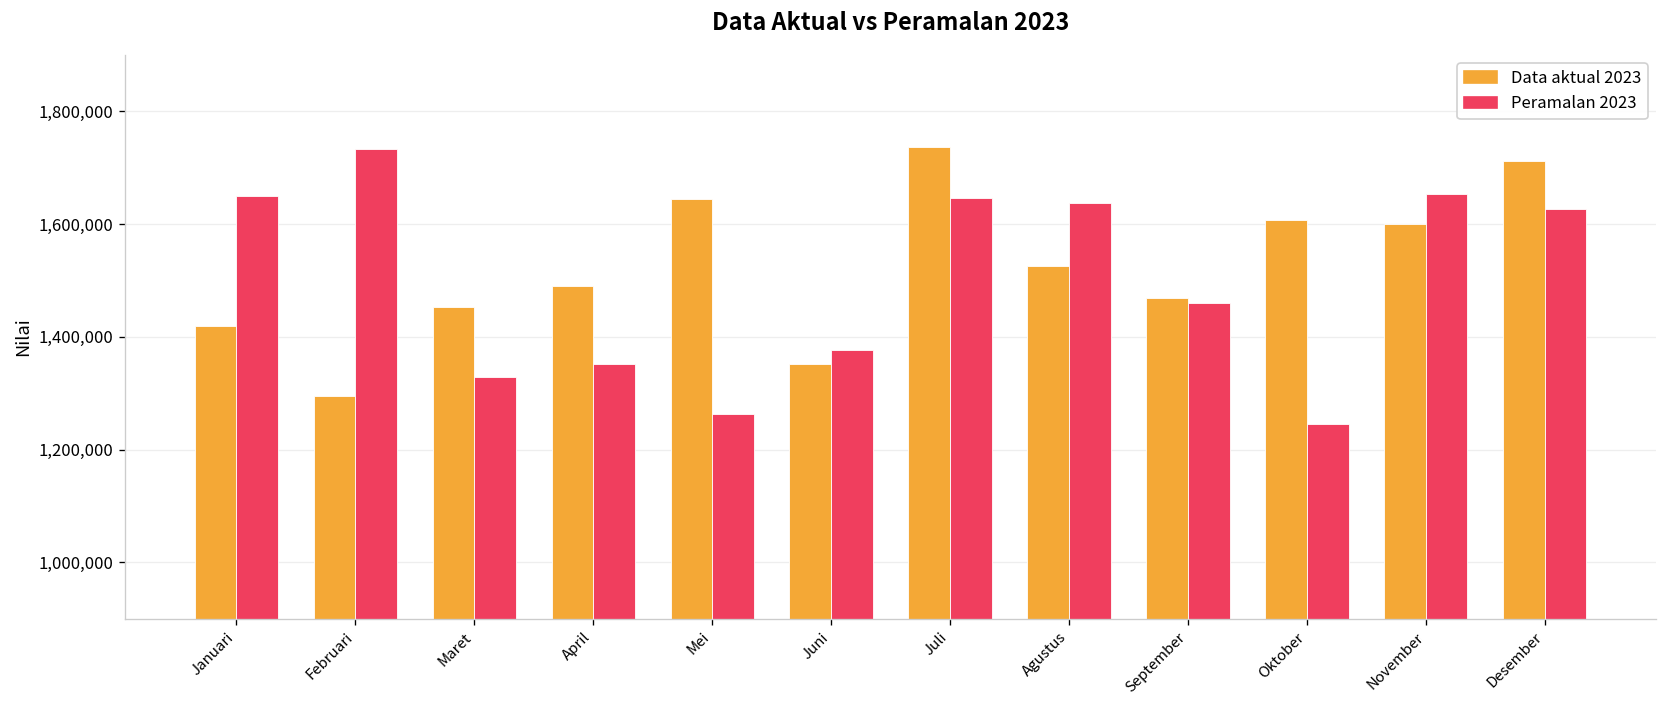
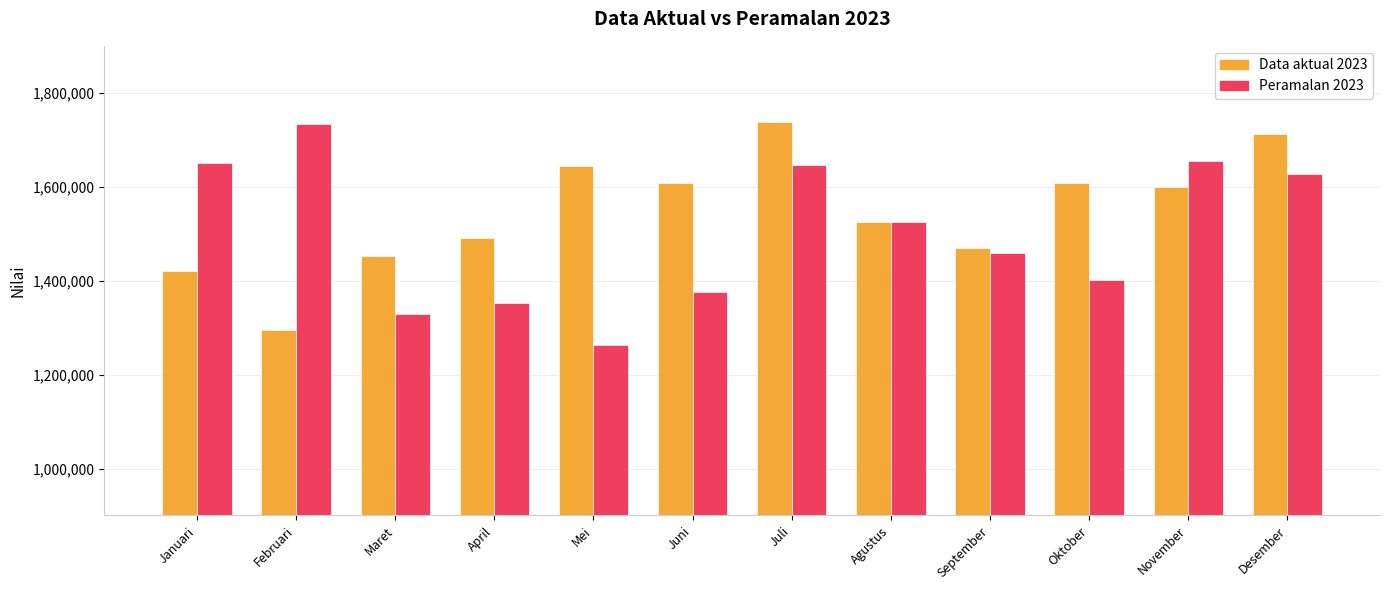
Data aktual 2023, Juni: 1,350,000 -> 1,610,000
Peramalan 2023, Agustus: 1,640,000 -> 1,520,000
Peramalan 2023, Oktober: 1,250,000 -> 1,400,000
